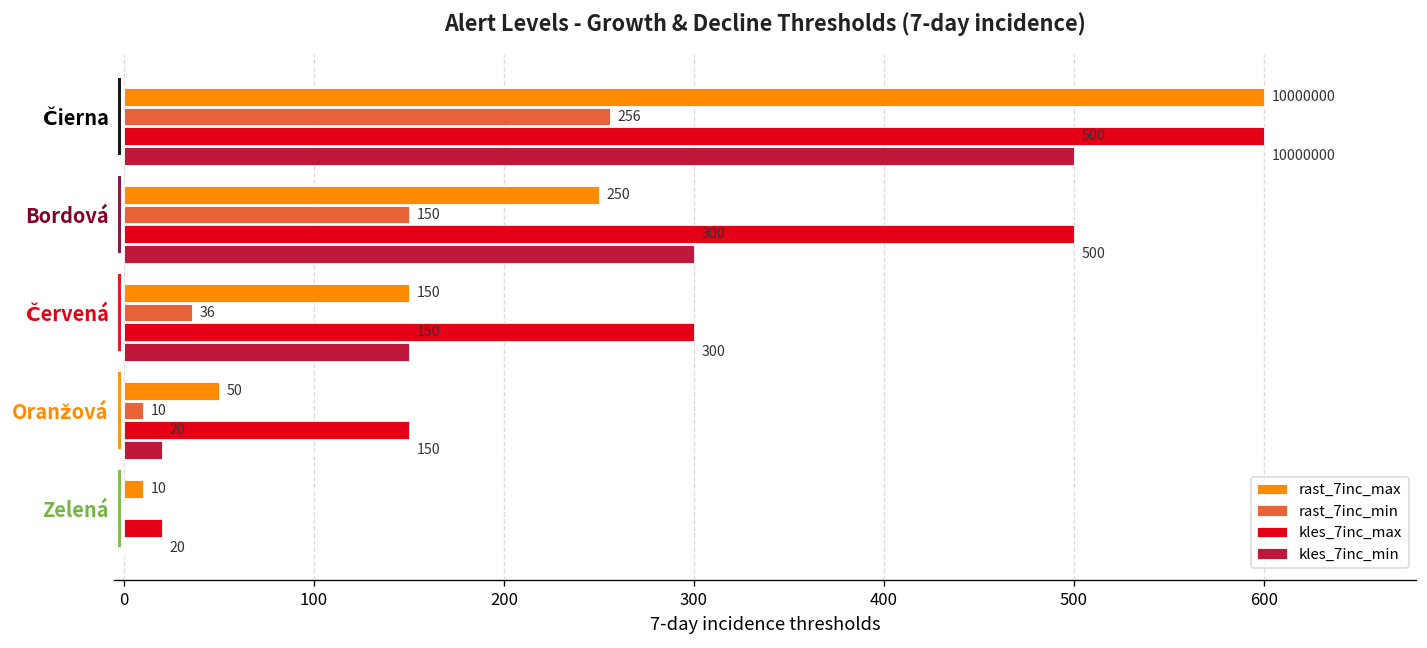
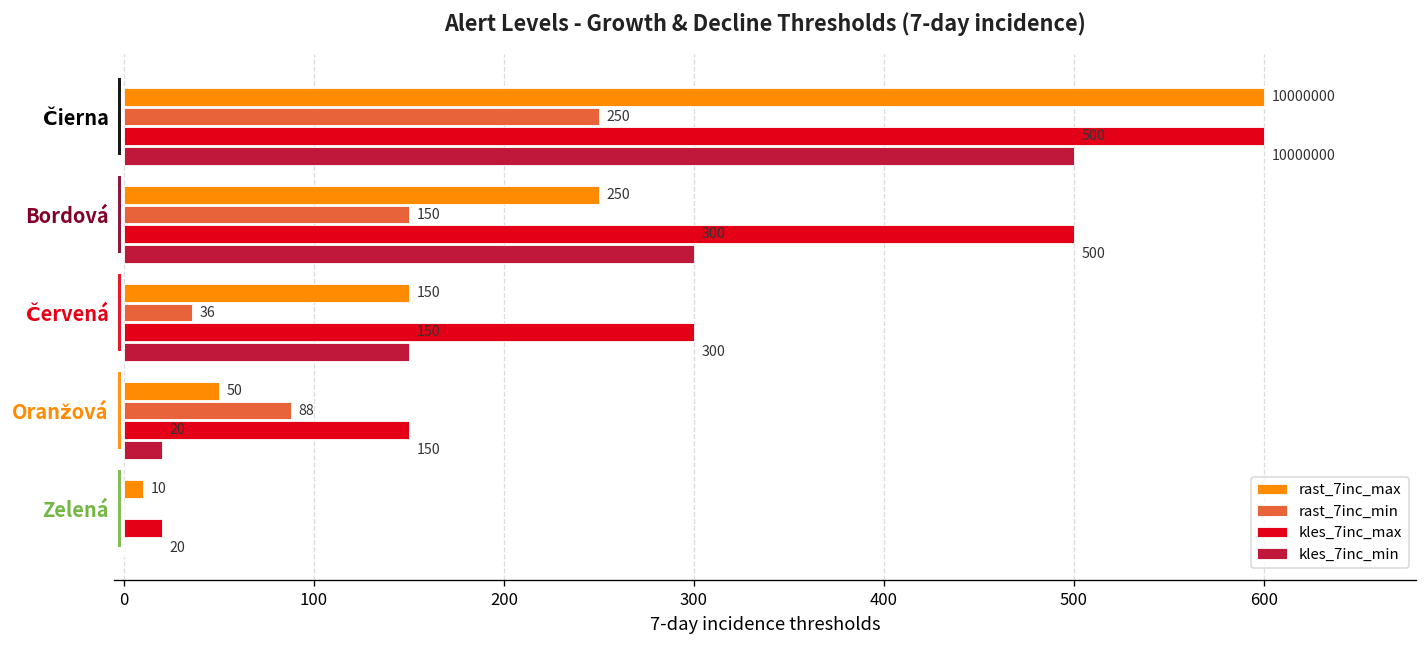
rast_7inc_min, Čierna: 256 -> 250
rast_7inc_min, Oranžová: 10 -> 88
